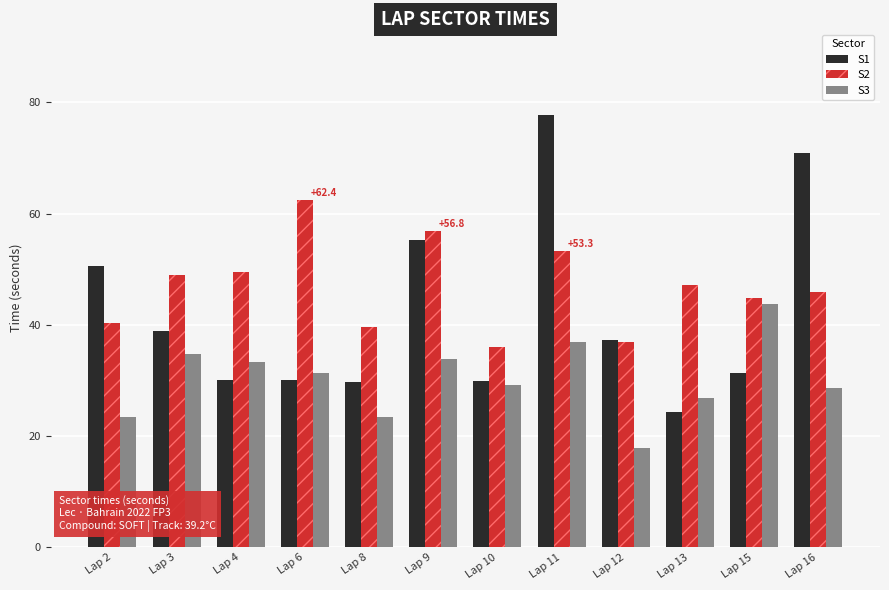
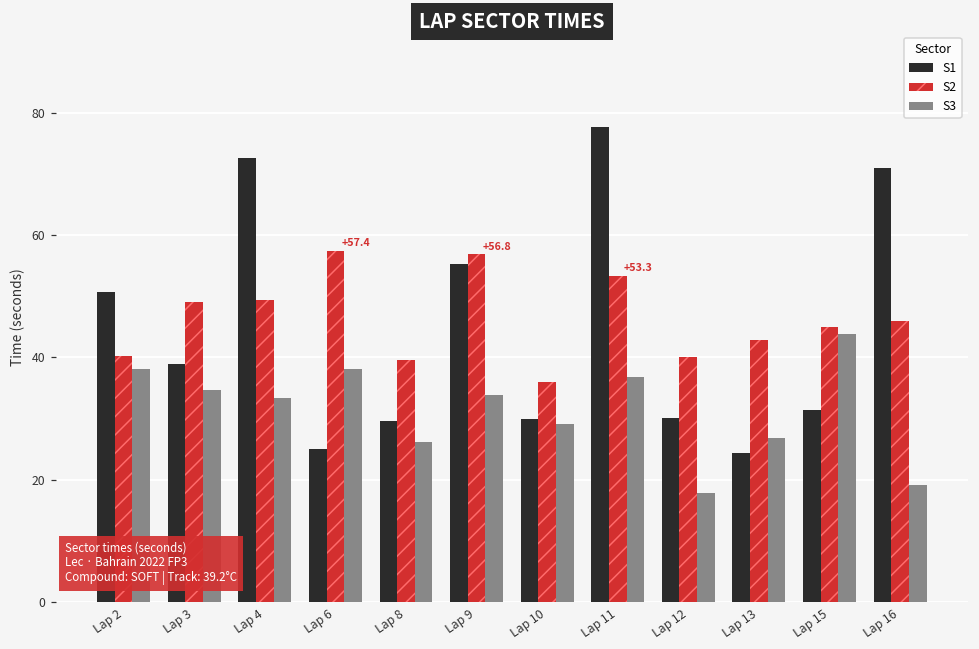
S3, Lap 2: 24 -> 38
S1, Lap 4: 30 -> 73
S1, Lap 6: 30 -> 25
S2, Lap 6: +62.4 -> +57.4
S3, Lap 6: 31 -> 38
S3, Lap 8: 23 -> 26
S1, Lap 12: 37 -> 30
S2, Lap 12: 37 -> 40
S2, Lap 13: 47 -> 43
S3, Lap 16: 29 -> 19
